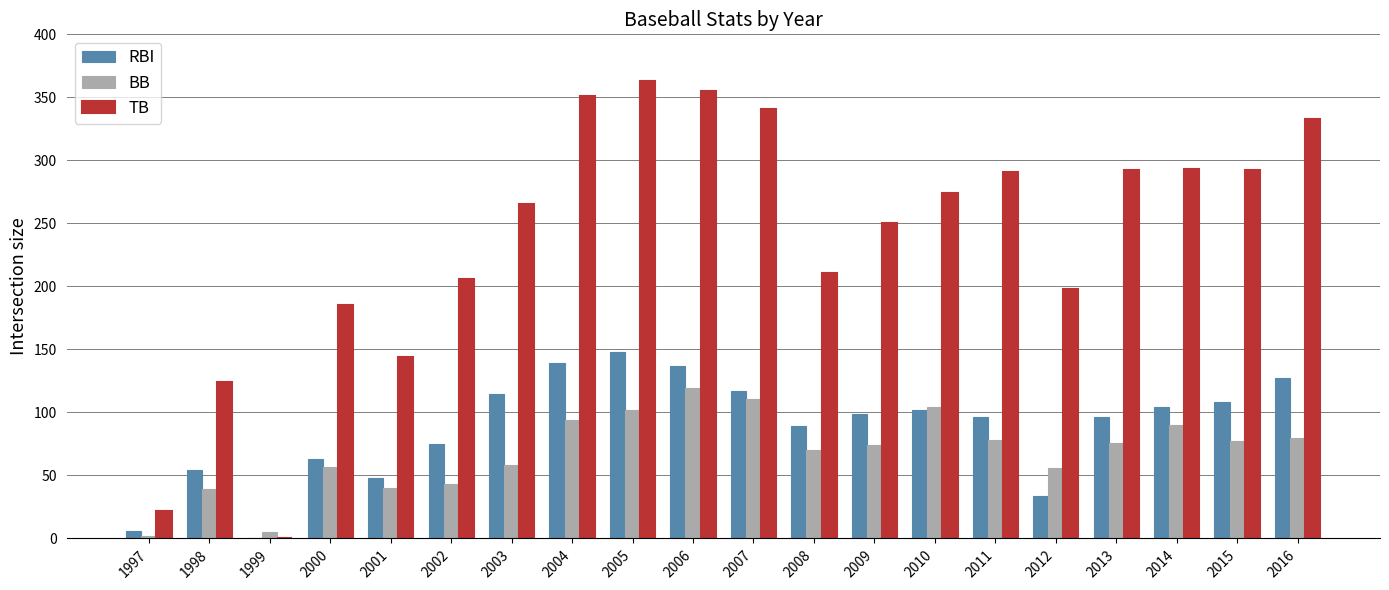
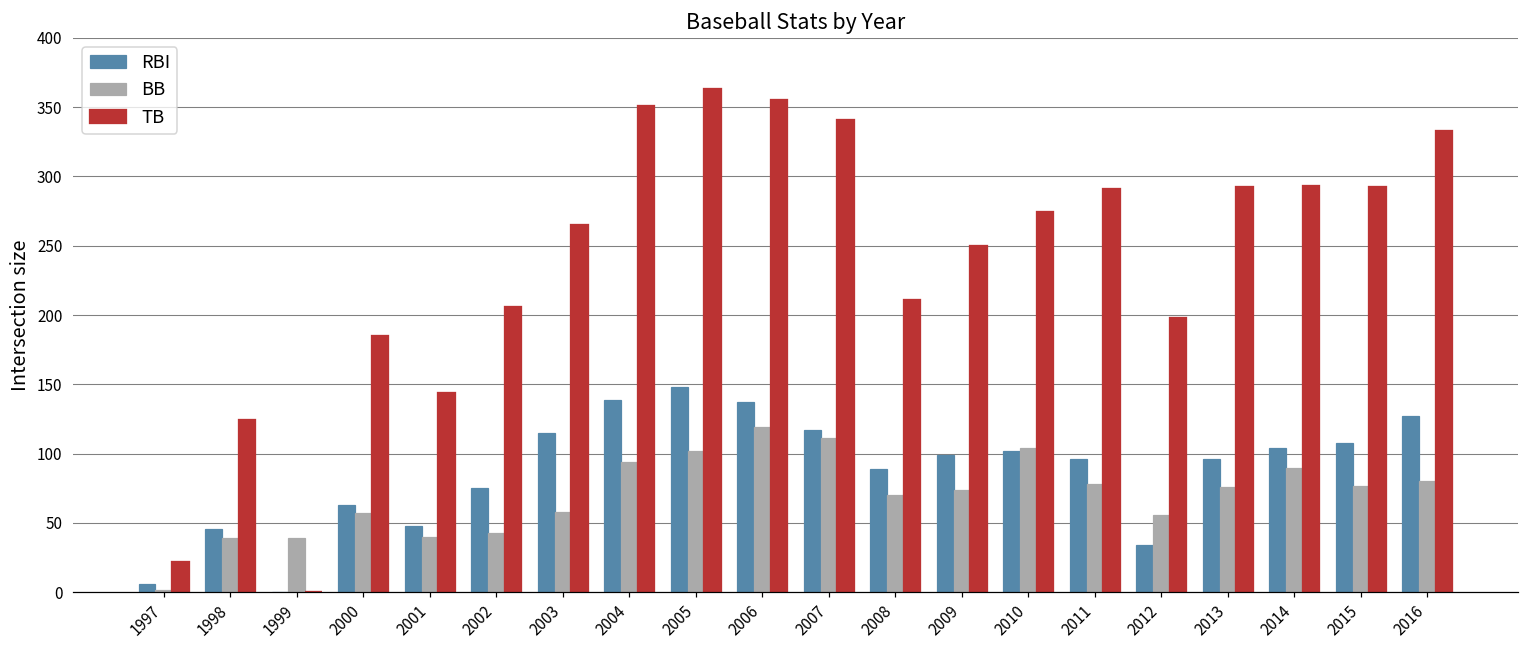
RBI, 1998: 54 -> 46
BB, 1999: 5 -> 39
